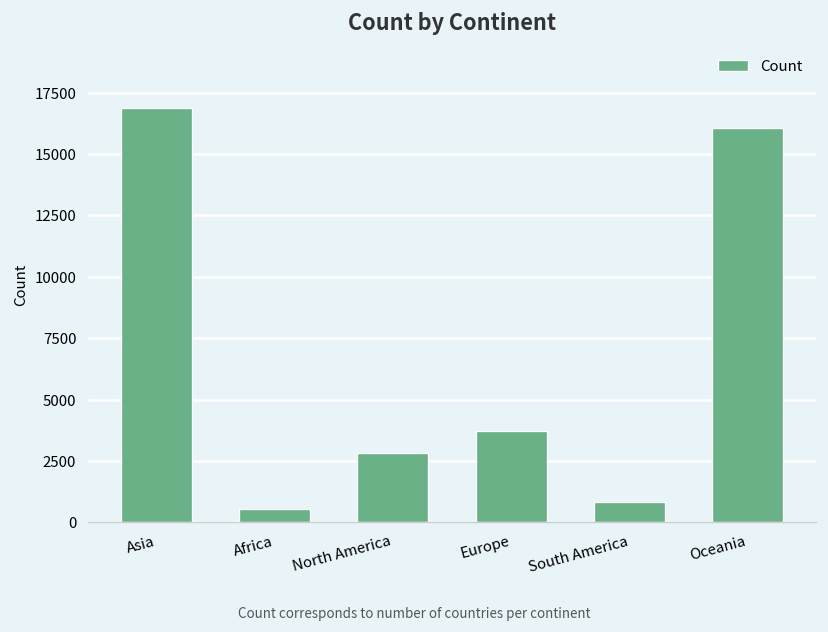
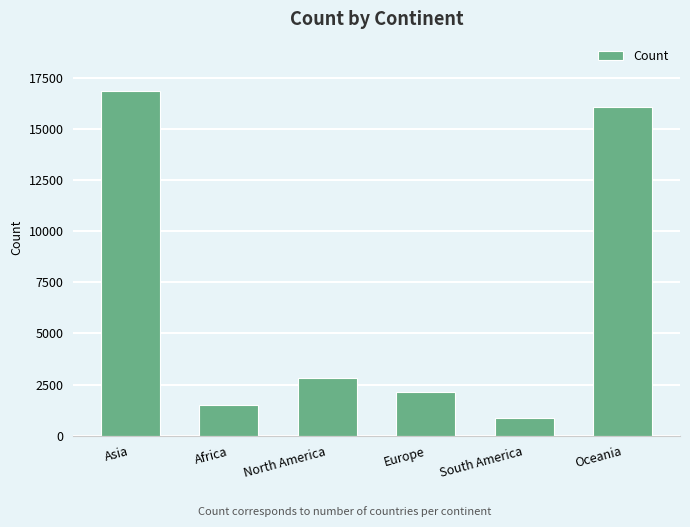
Africa: 600 -> 1500
Europe: 3700 -> 2100
